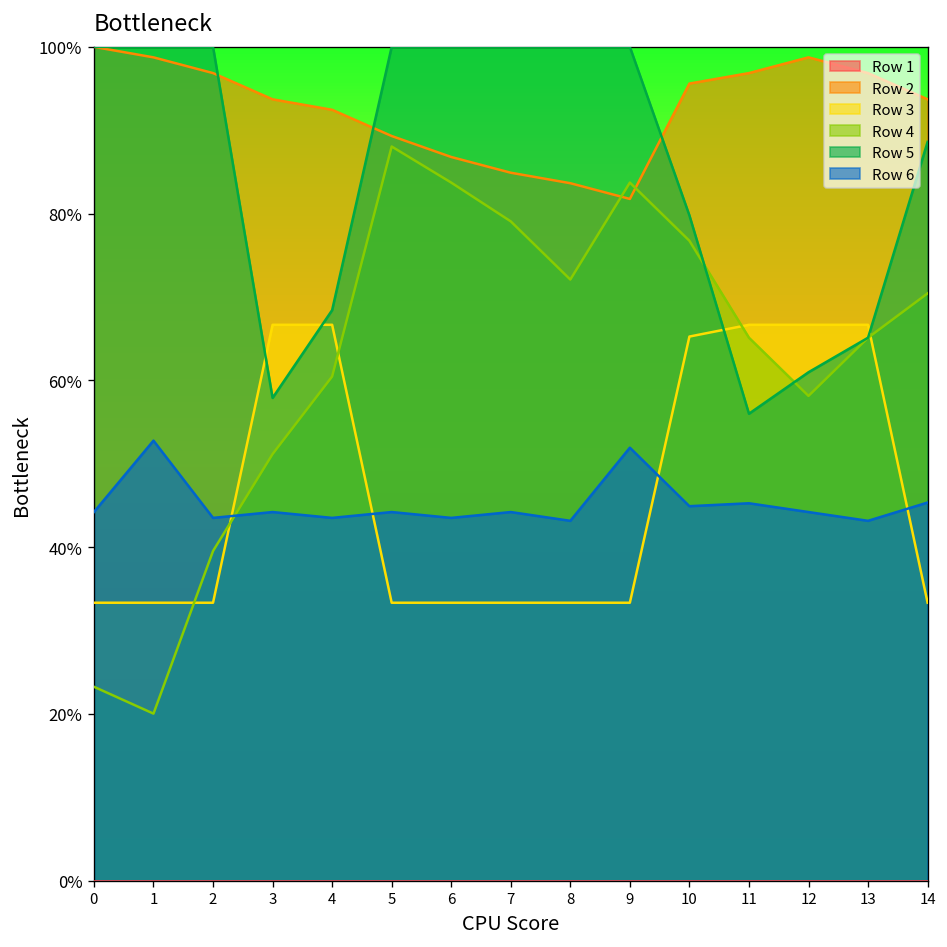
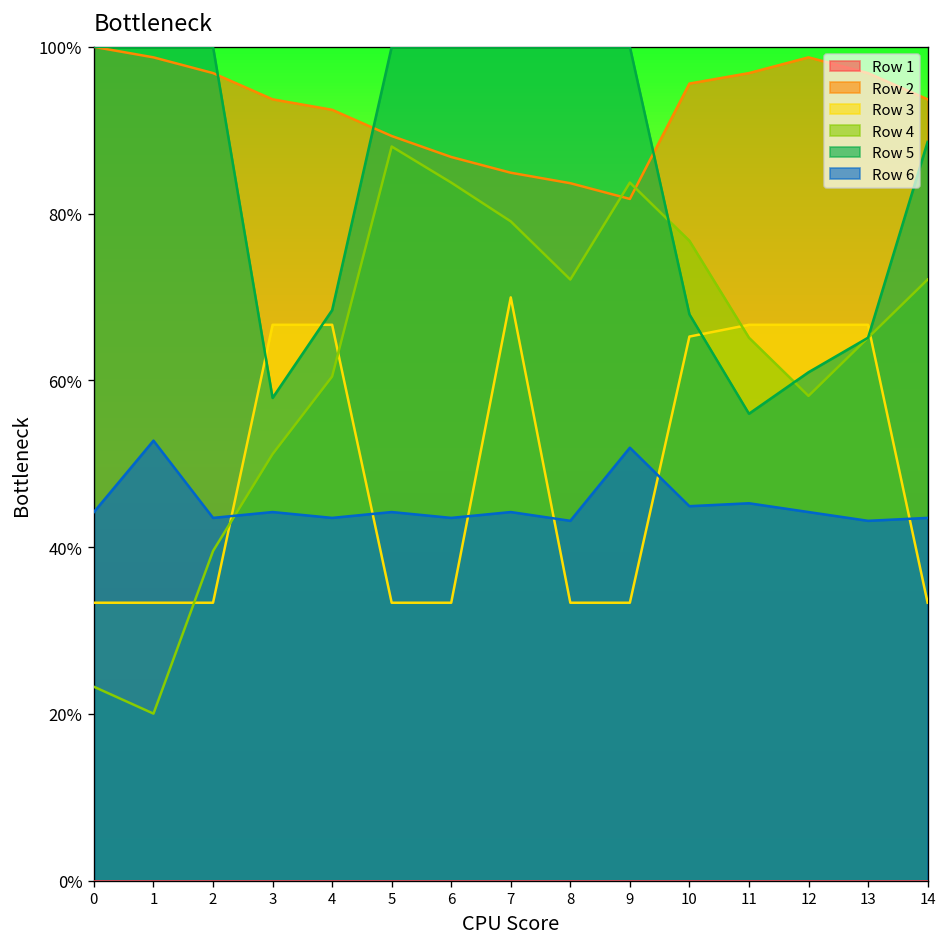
Row 3, 7: 33% -> 70%
Row 5, 10: 80% -> 68%
Row 4, 14: 70% -> 72%
Row 6, 14: 45% -> 44%
